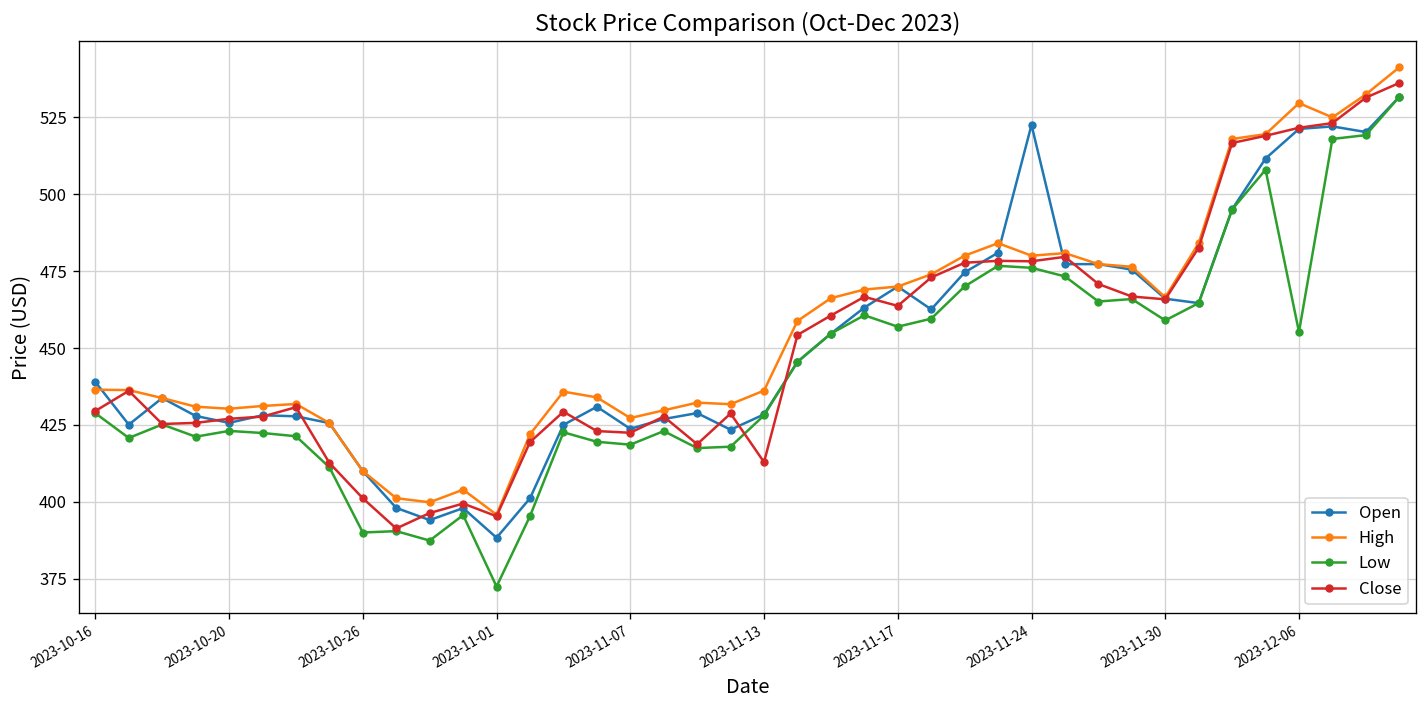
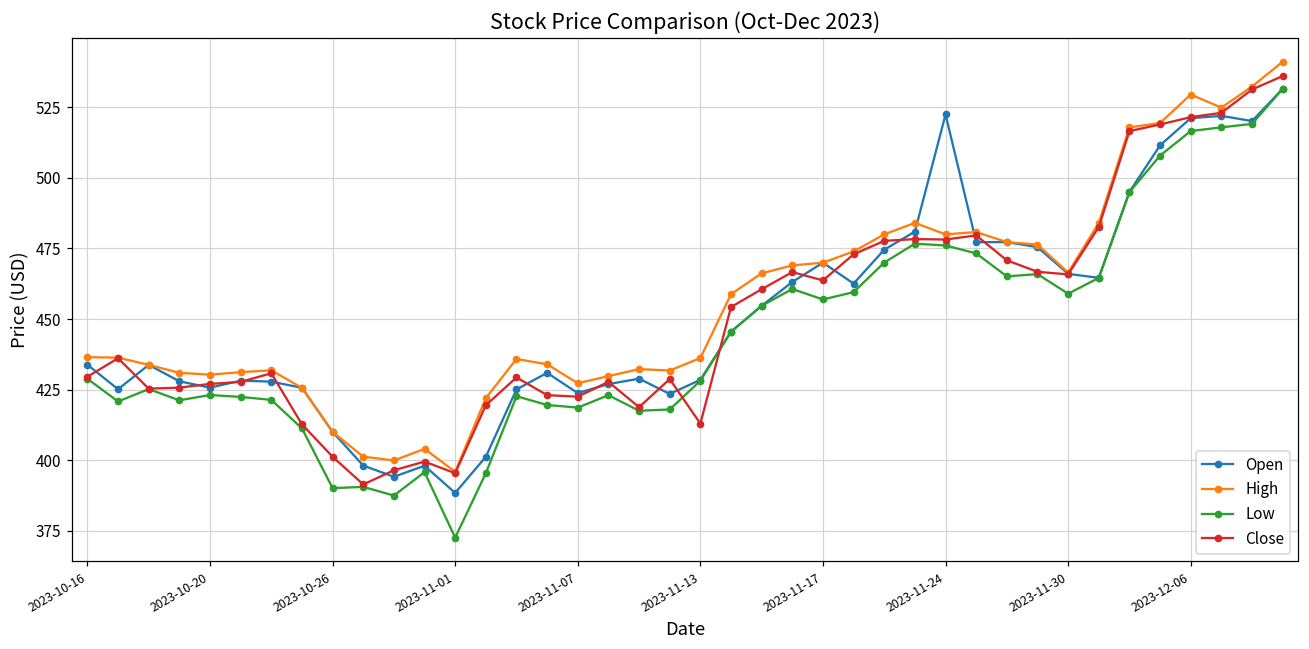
Open, 2023-10-16: 439 -> 434
Low, 2023-12-06: 455 -> 517
